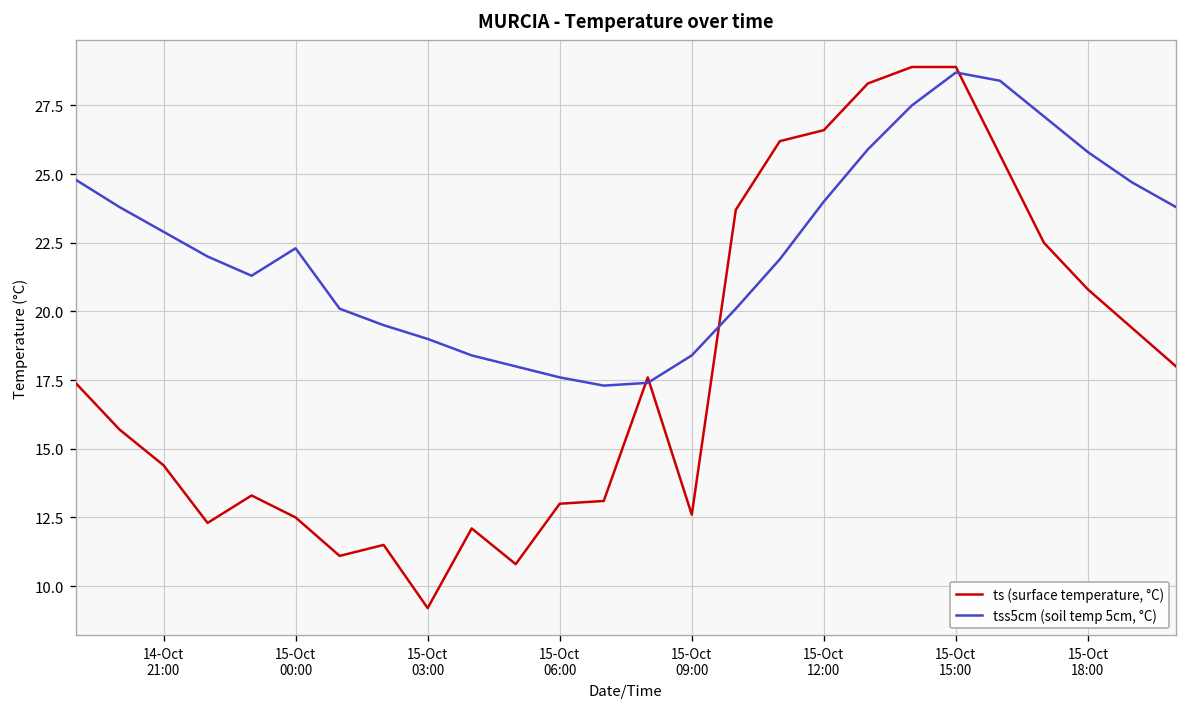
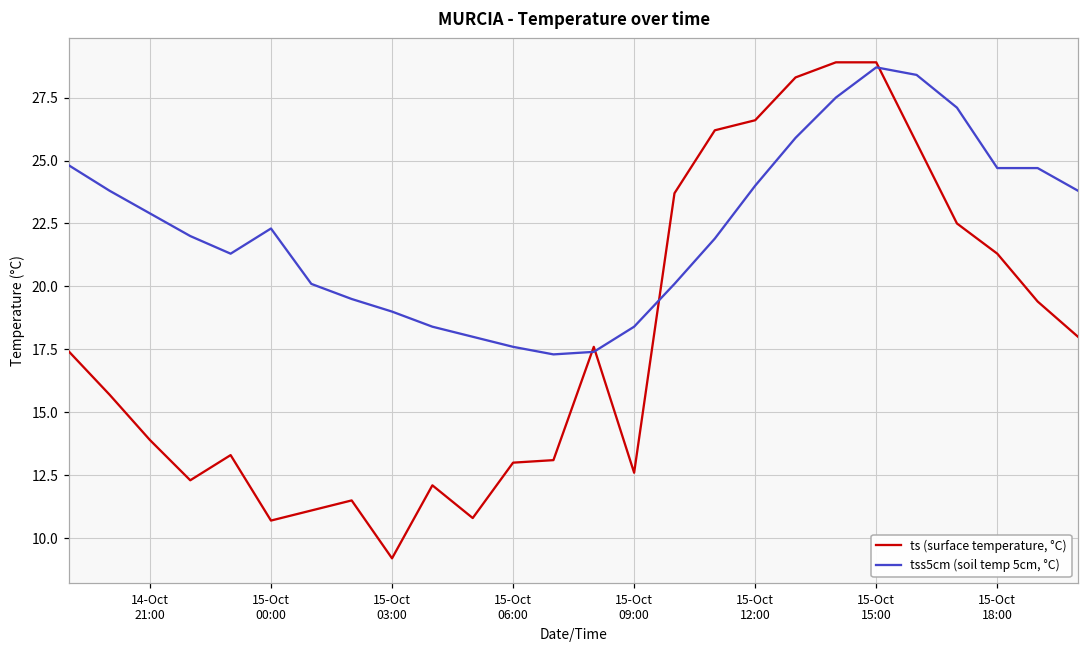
ts (surface temperature, °C), 14-Oct 21:00: 14.4 -> 13.9
ts (surface temperature, °C), 15-Oct 00:00: 12.5 -> 10.7
ts (surface temperature, °C), 15-Oct 18:00: 20.8 -> 21.3
tss5cm (soil temp 5cm, °C), 15-Oct 18:00: 25.8 -> 24.7
